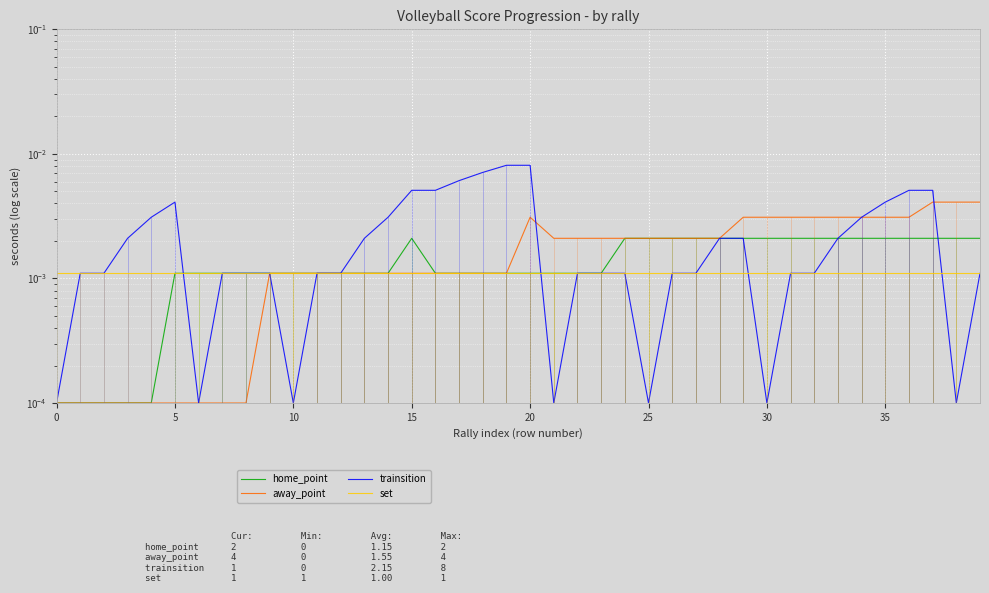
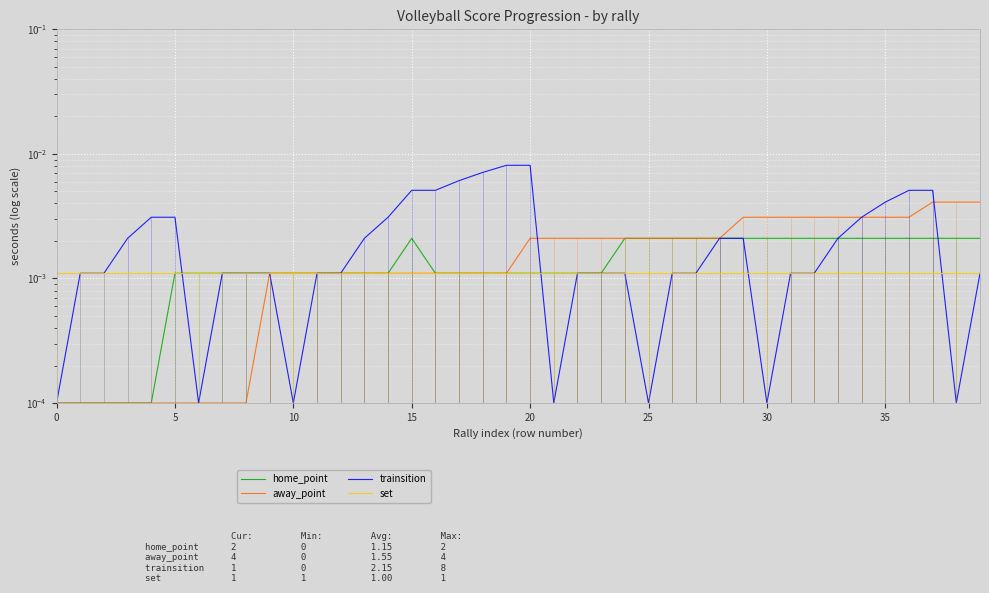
trainsition, 5: 0.0041 -> 0.0031
away_point, 20: 0.0031 -> 0.0021
